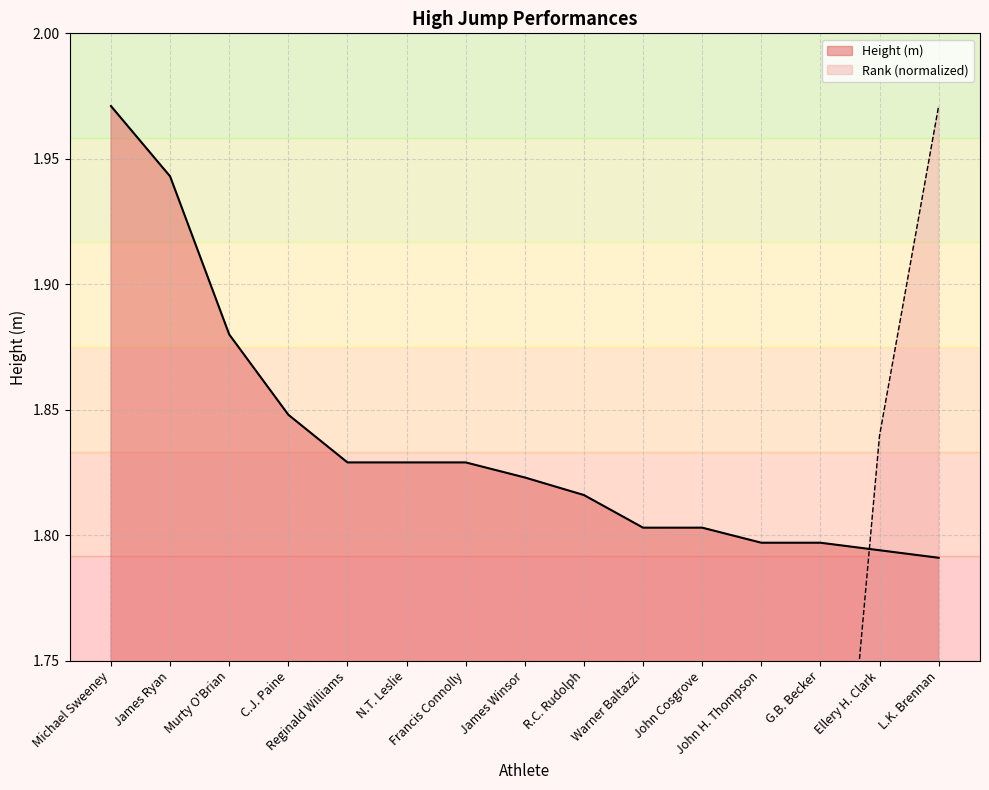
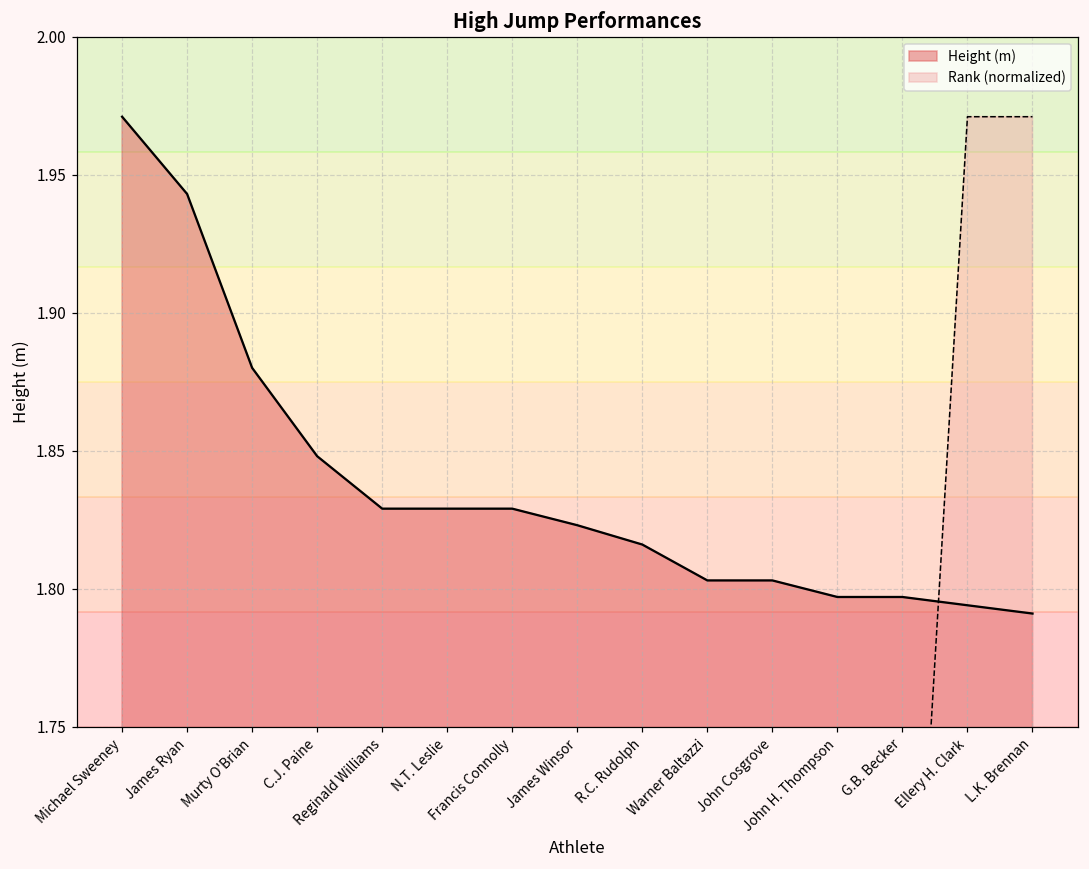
Rank (normalized), Ellery H. Clark: 1.840 -> 1.971
